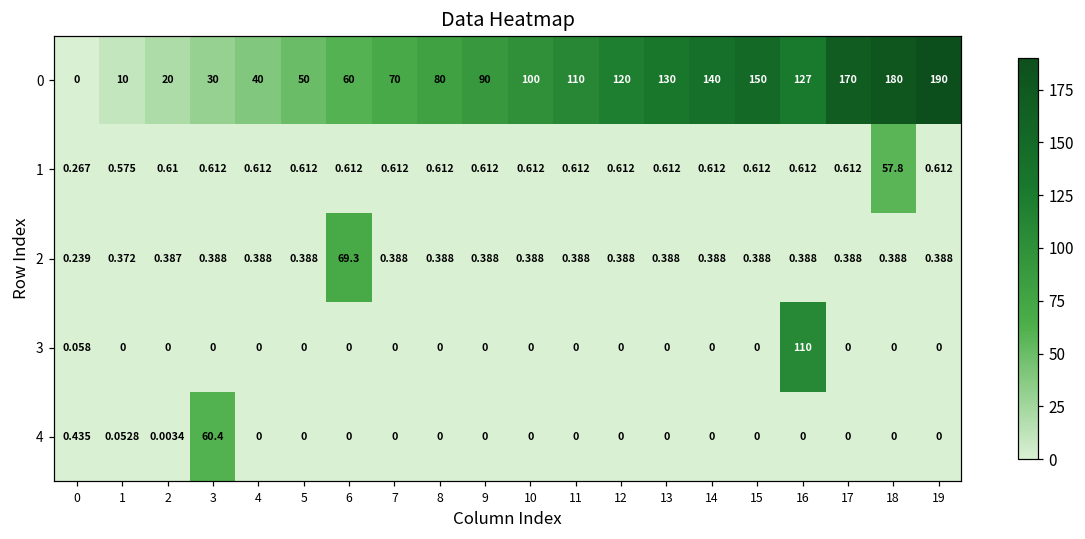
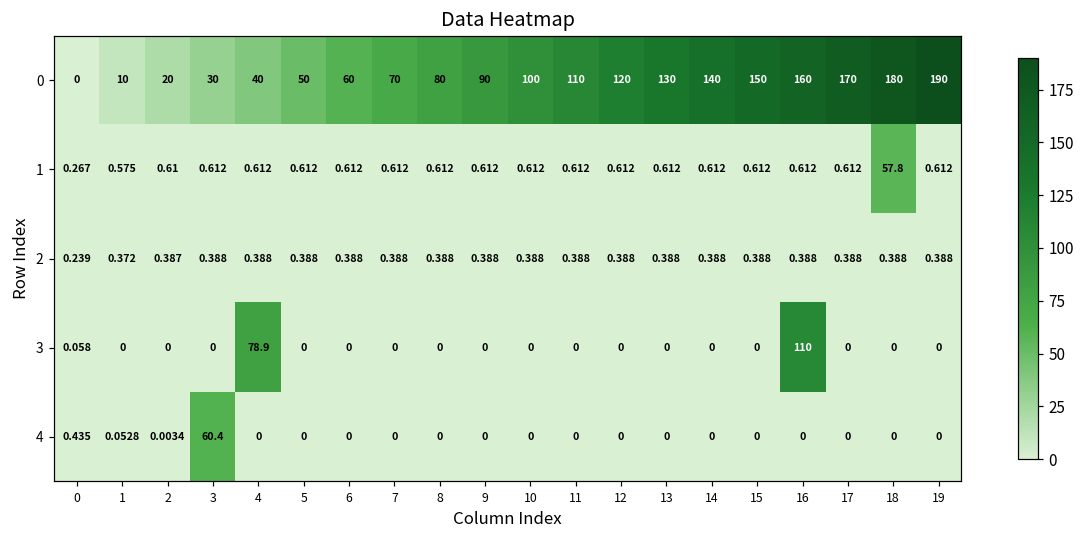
0, 16: 127 -> 160
2, 6: 69.3 -> 0.388
3, 4: 0 -> 78.9
